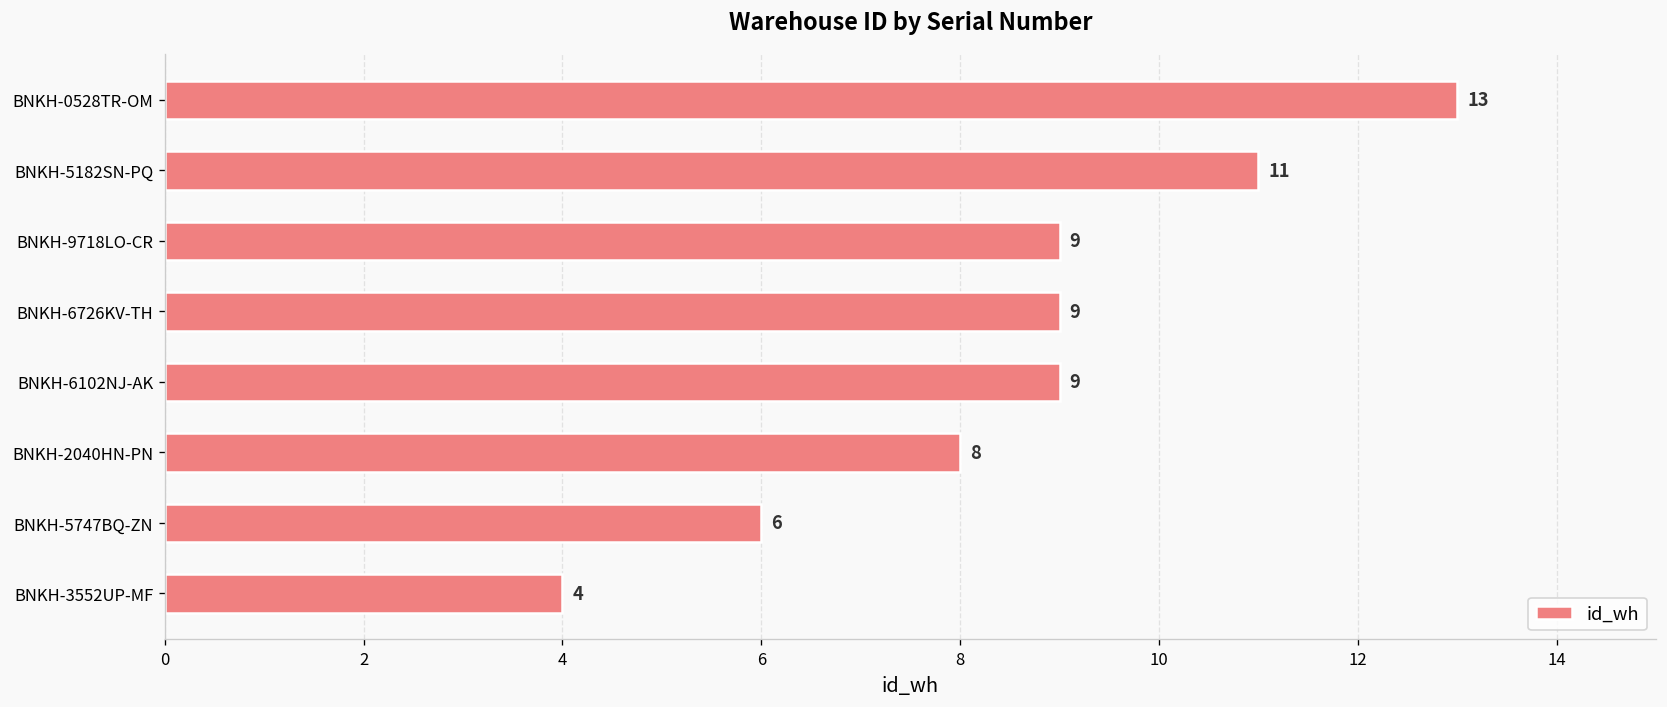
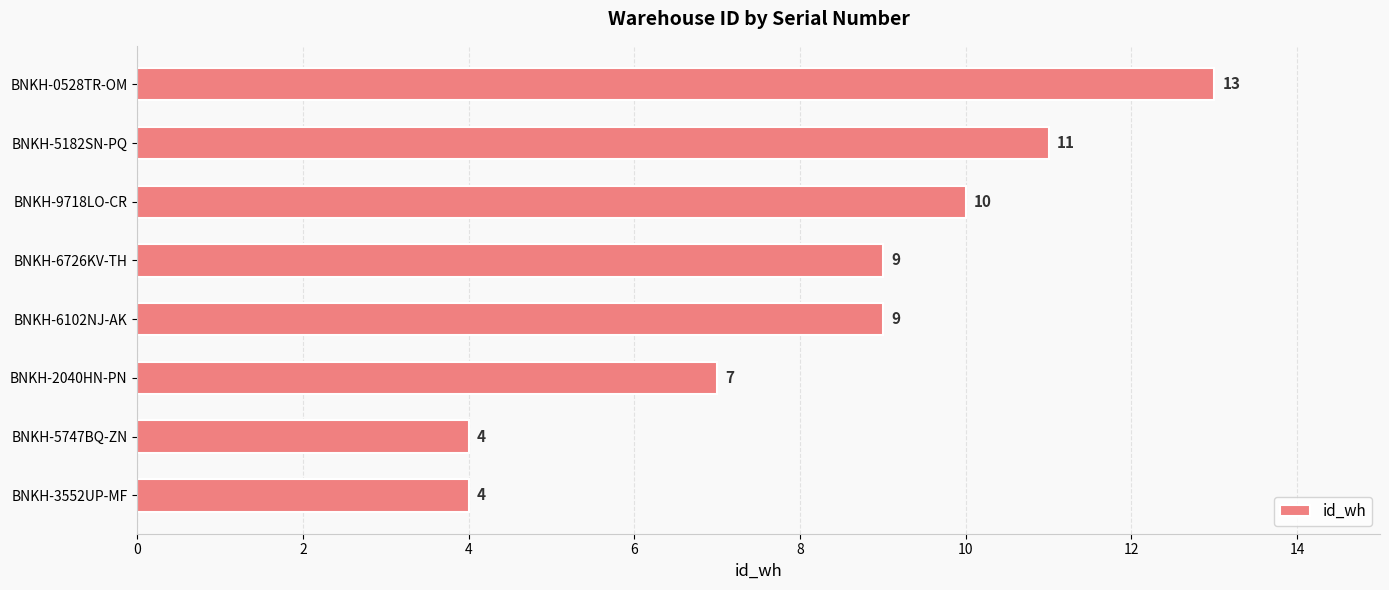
BNKH-9718LO-CR: 9 -> 10
BNKH-2040HN-PN: 8 -> 7
BNKH-5747BQ-ZN: 6 -> 4
